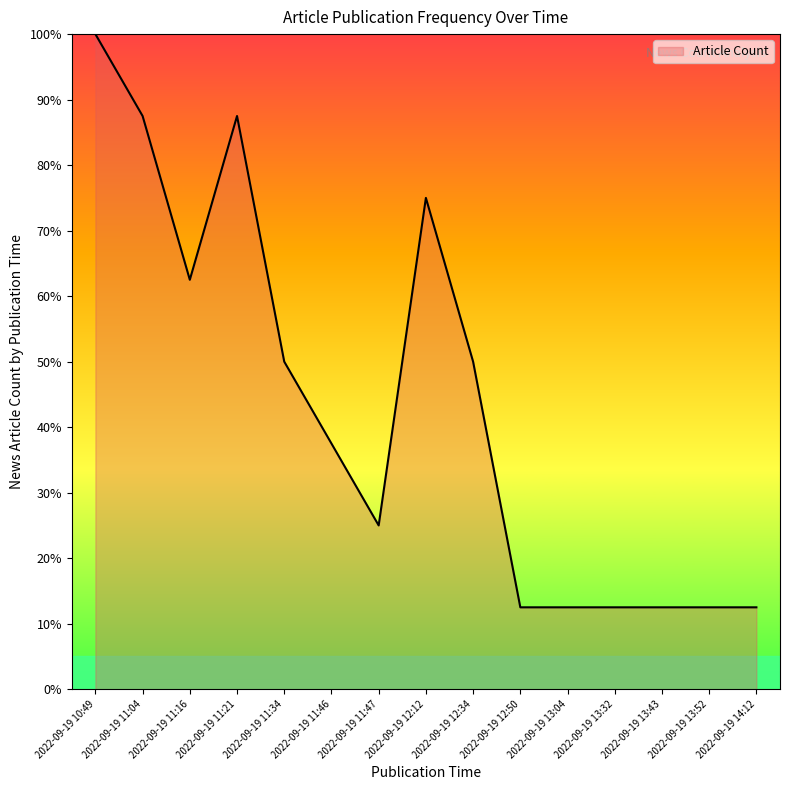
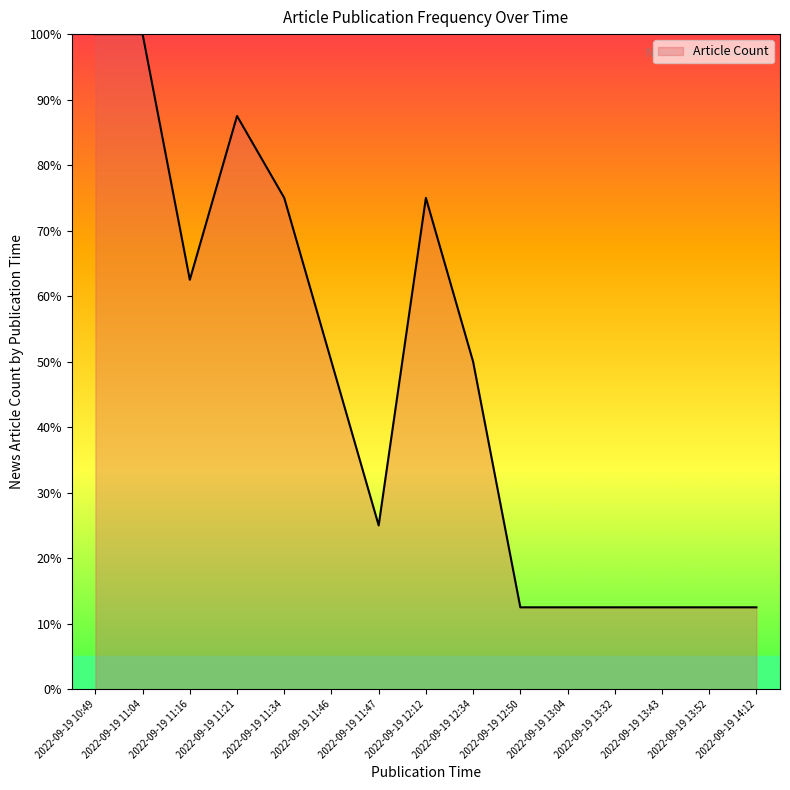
2022-09-19 11:04: 88% -> 100%
2022-09-19 11:34: 50% -> 75%
2022-09-19 11:46: 38% -> 50%
